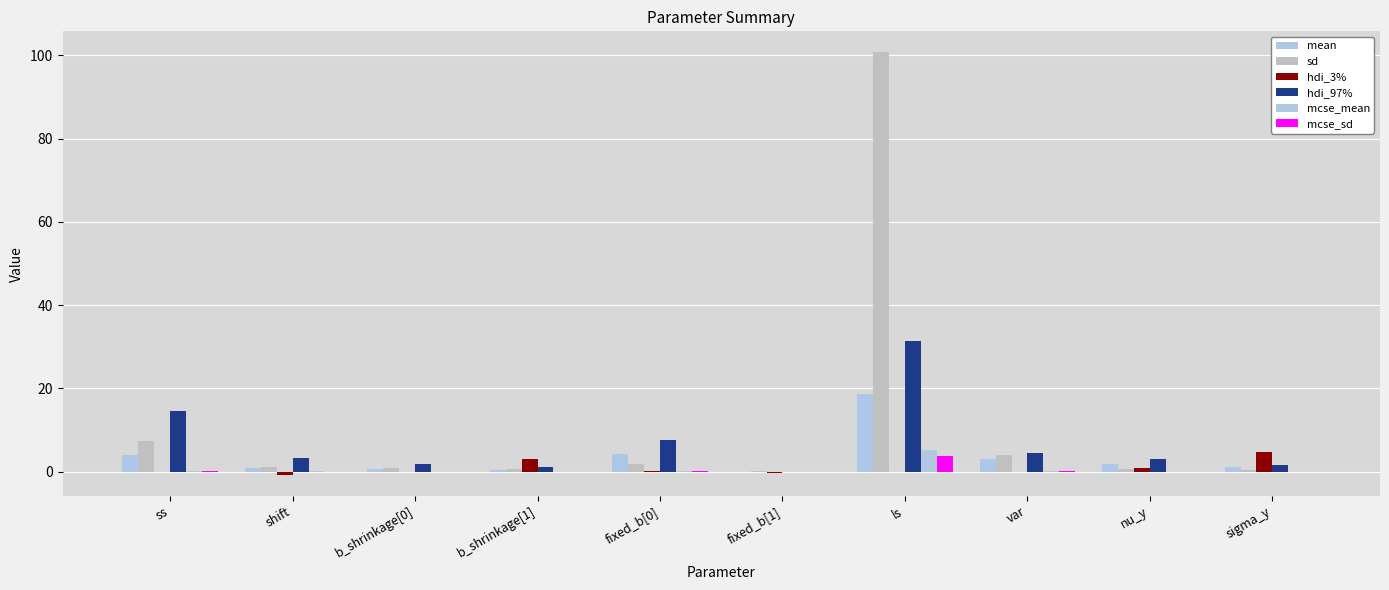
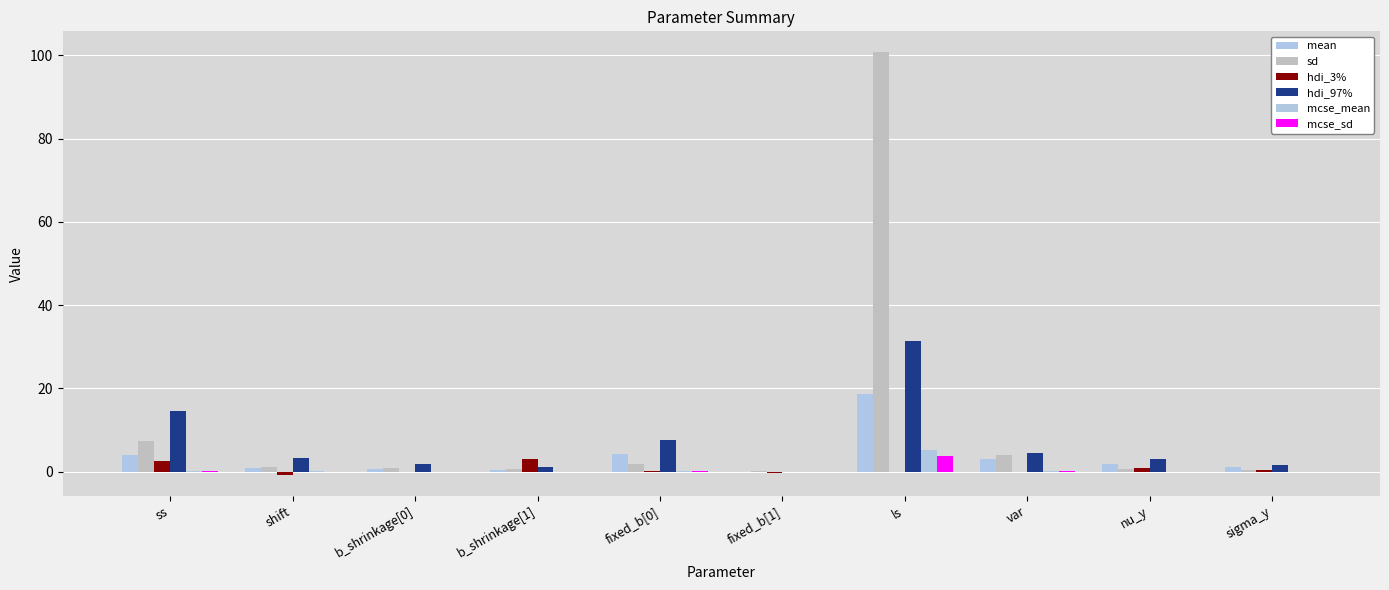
hdi_3%, ss: 0 -> 3
hdi_3%, sigma_y: 5 -> 0
